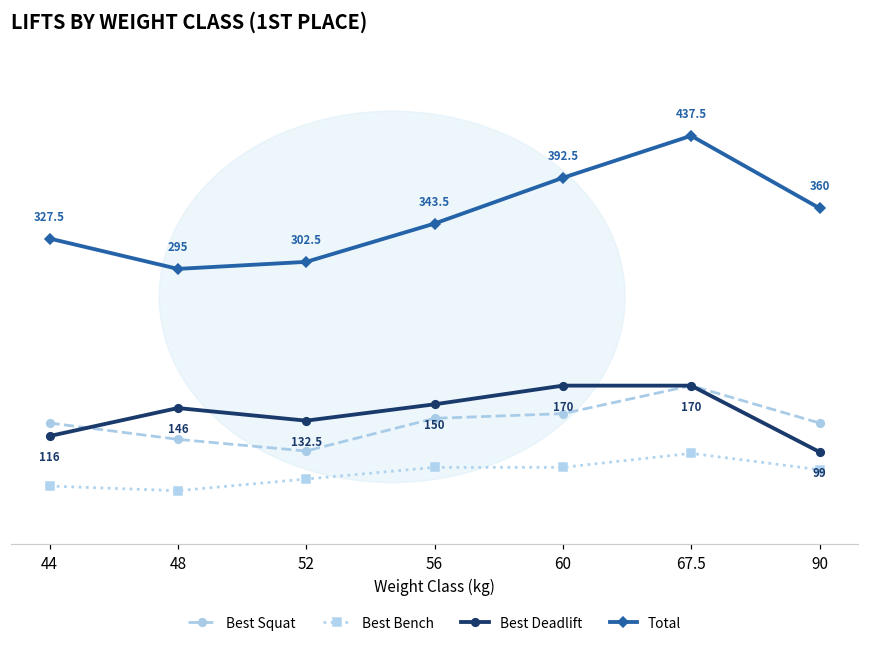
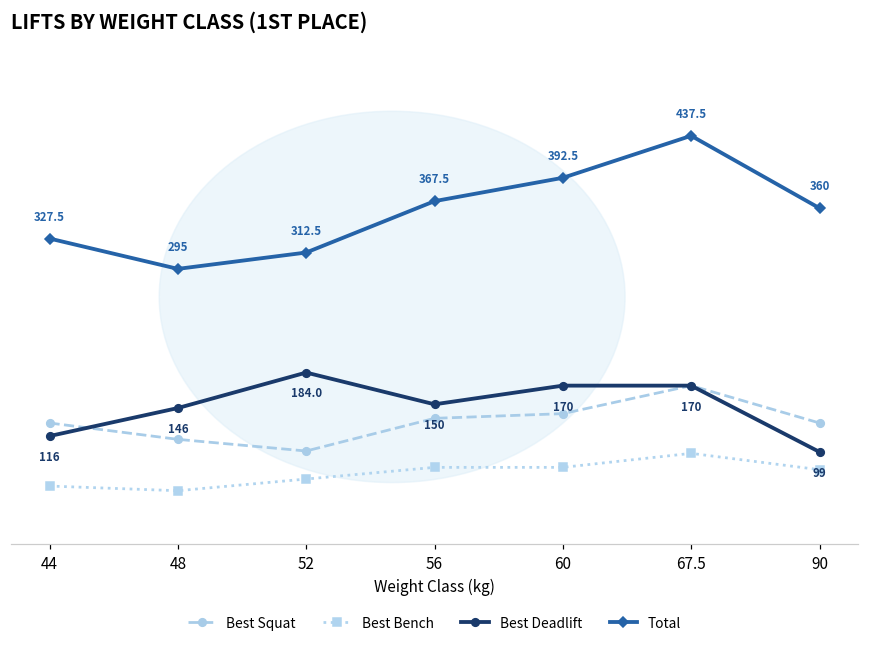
Best Deadlift, 52: 132.5 -> 184.0
Total, 52: 302.5 -> 312.5
Total, 56: 343.5 -> 367.5
